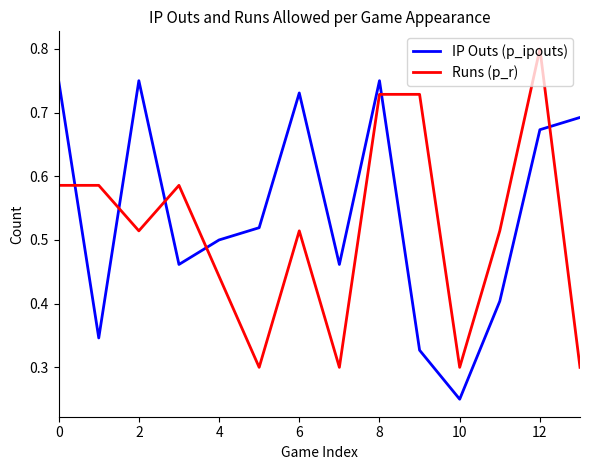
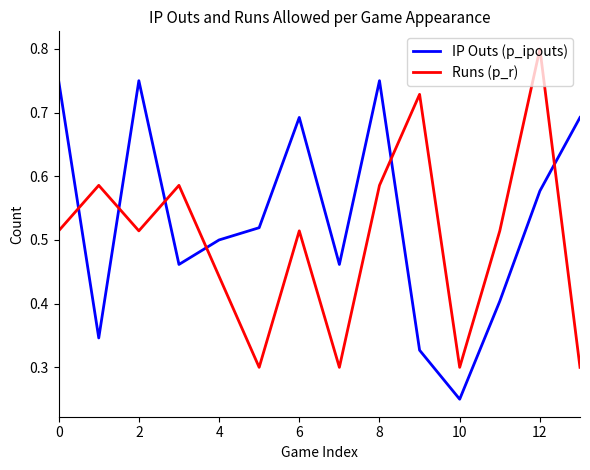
Runs (p_r), 0: 0.59 -> 0.51
IP Outs (p_ipouts), 6: 0.73 -> 0.69
Runs (p_r), 8: 0.73 -> 0.59
IP Outs (p_ipouts), 12: 0.67 -> 0.58
